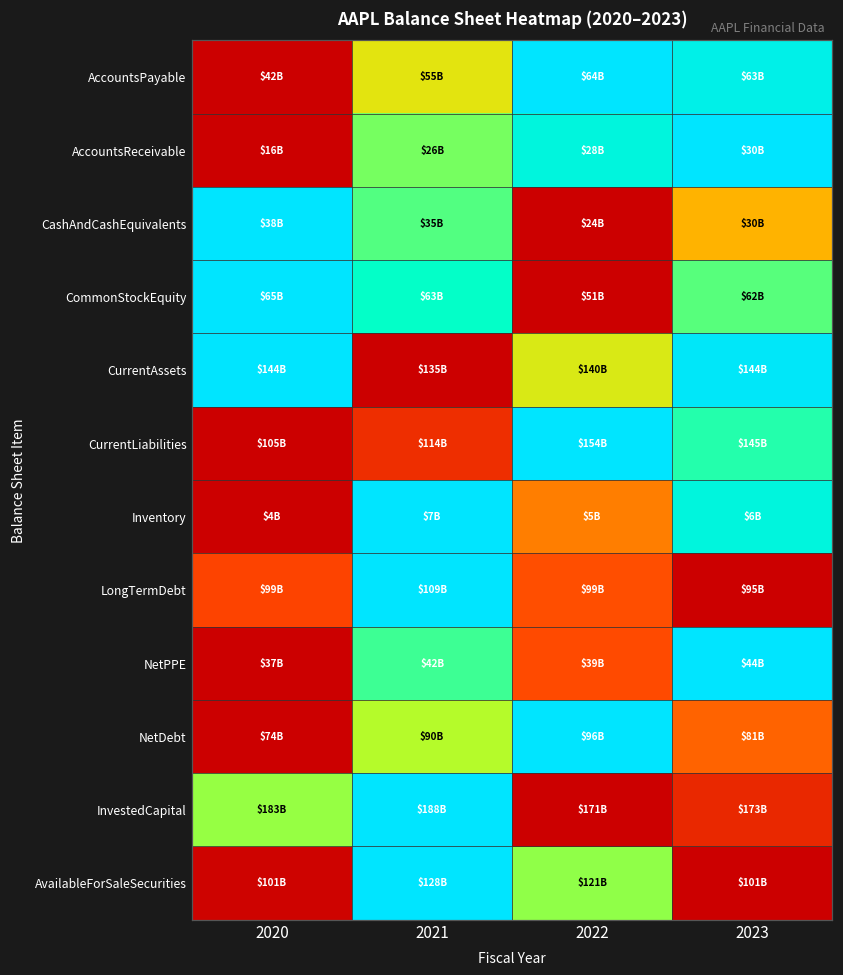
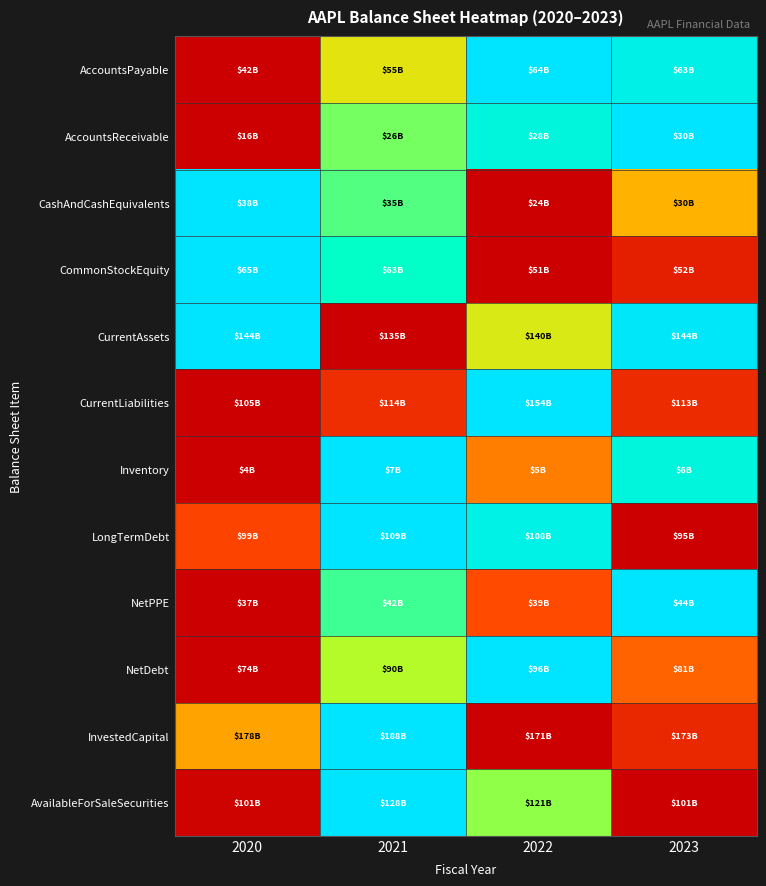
CommonStockEquity, 2023: $62B -> $52B
CurrentLiabilities, 2023: $145B -> $113B
LongTermDebt, 2022: $99B -> $108B
InvestedCapital, 2020: $183B -> $178B
